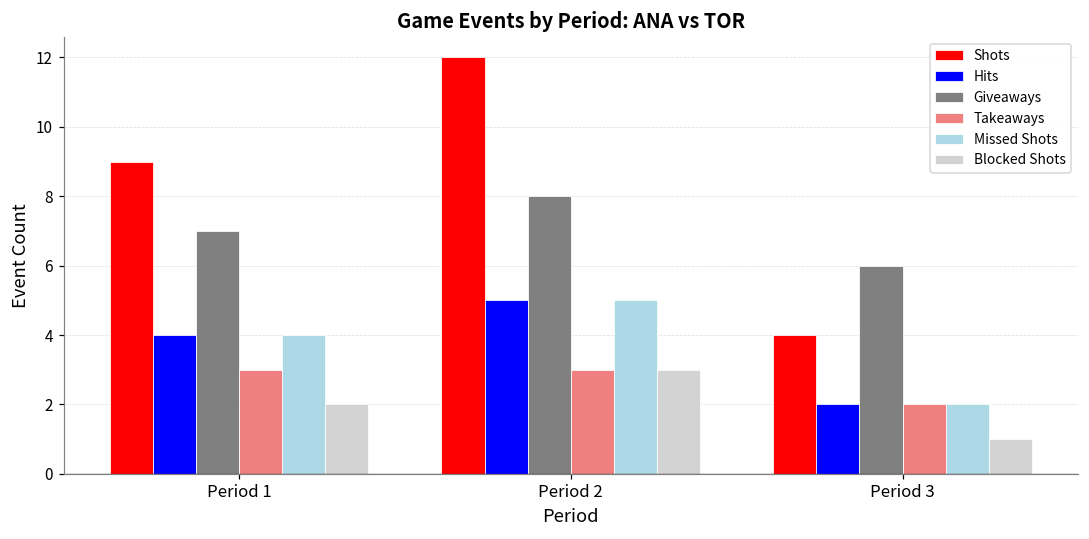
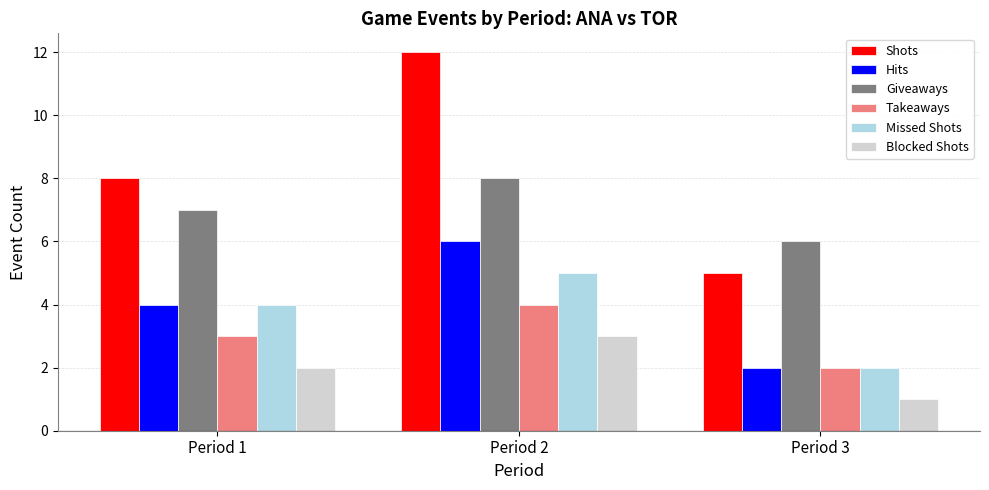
Shots, Period 1: 9 -> 8
Hits, Period 2: 5 -> 6
Takeaways, Period 2: 3 -> 4
Shots, Period 3: 4 -> 5
